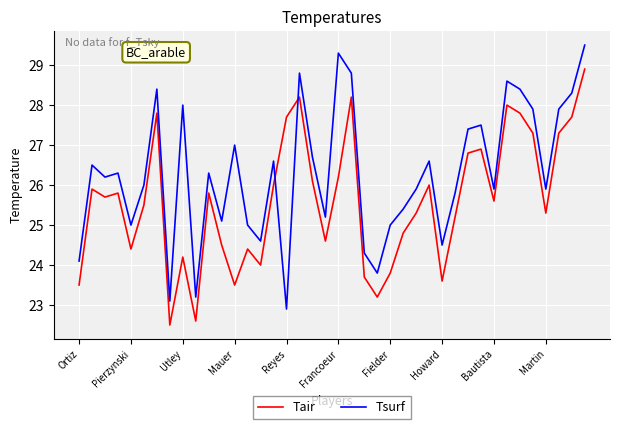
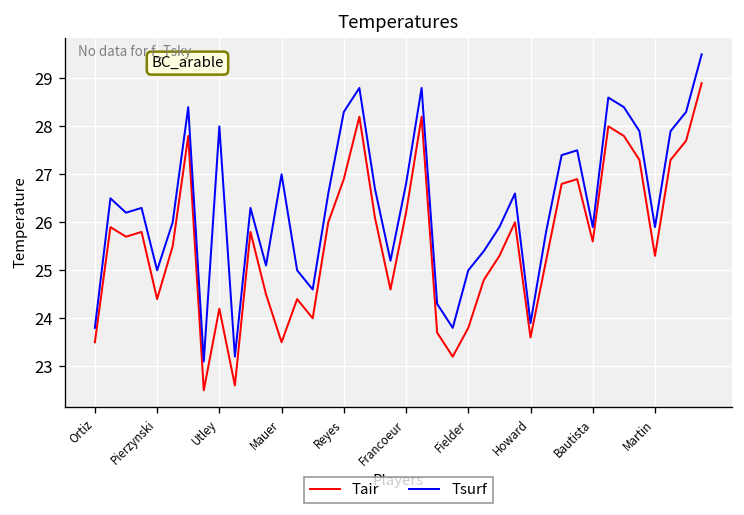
Tsurf, Ortiz: 24.1 -> 23.8
Tair, Reyes: 27.7 -> 26.9
Tsurf, Reyes: 22.9 -> 28.3
Tsurf, Francoeur: 29.3 -> 26.8
Tsurf, Howard: 24.5 -> 23.9
